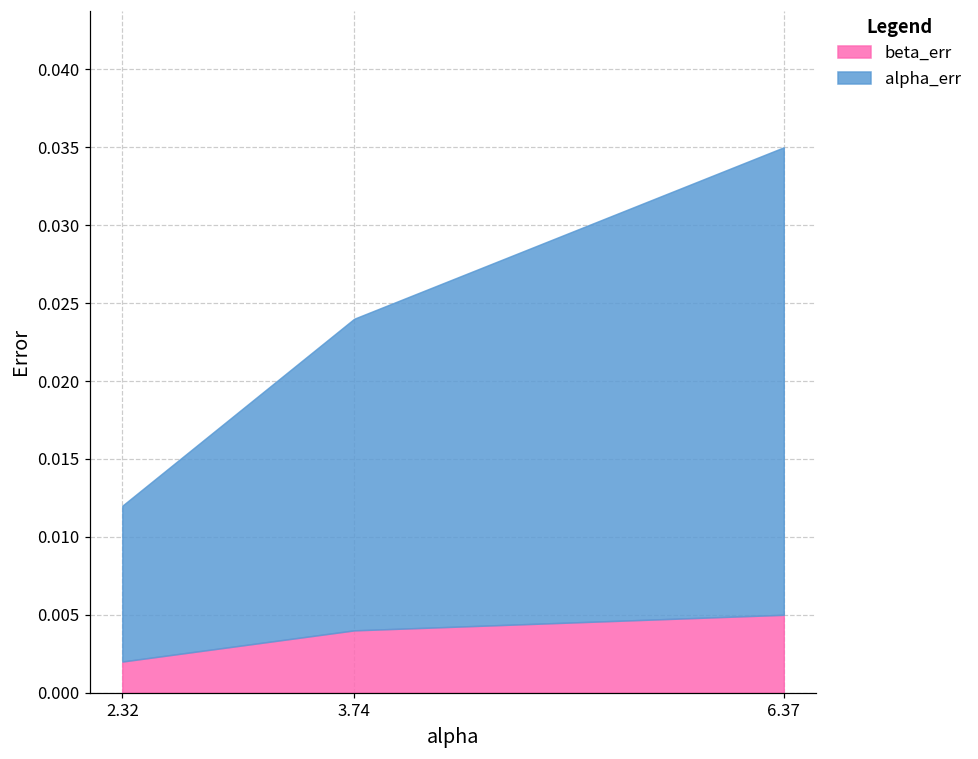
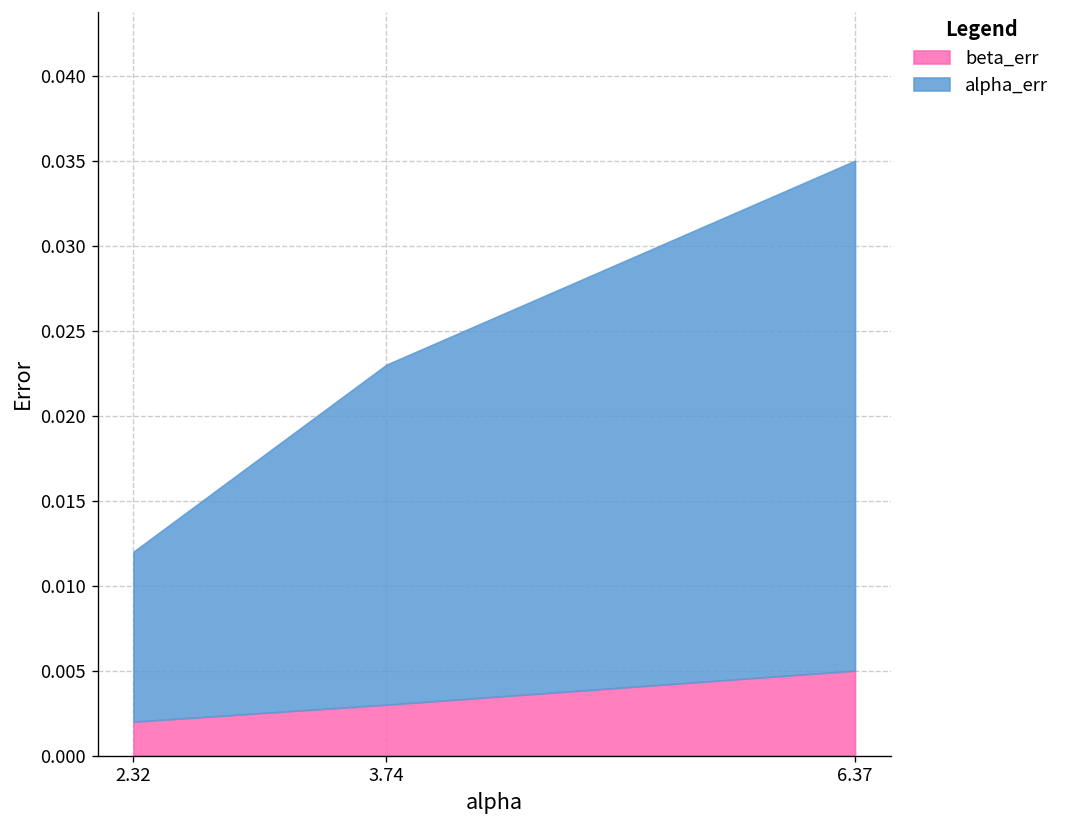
beta_err, 3.74: 0.004 -> 0.003
